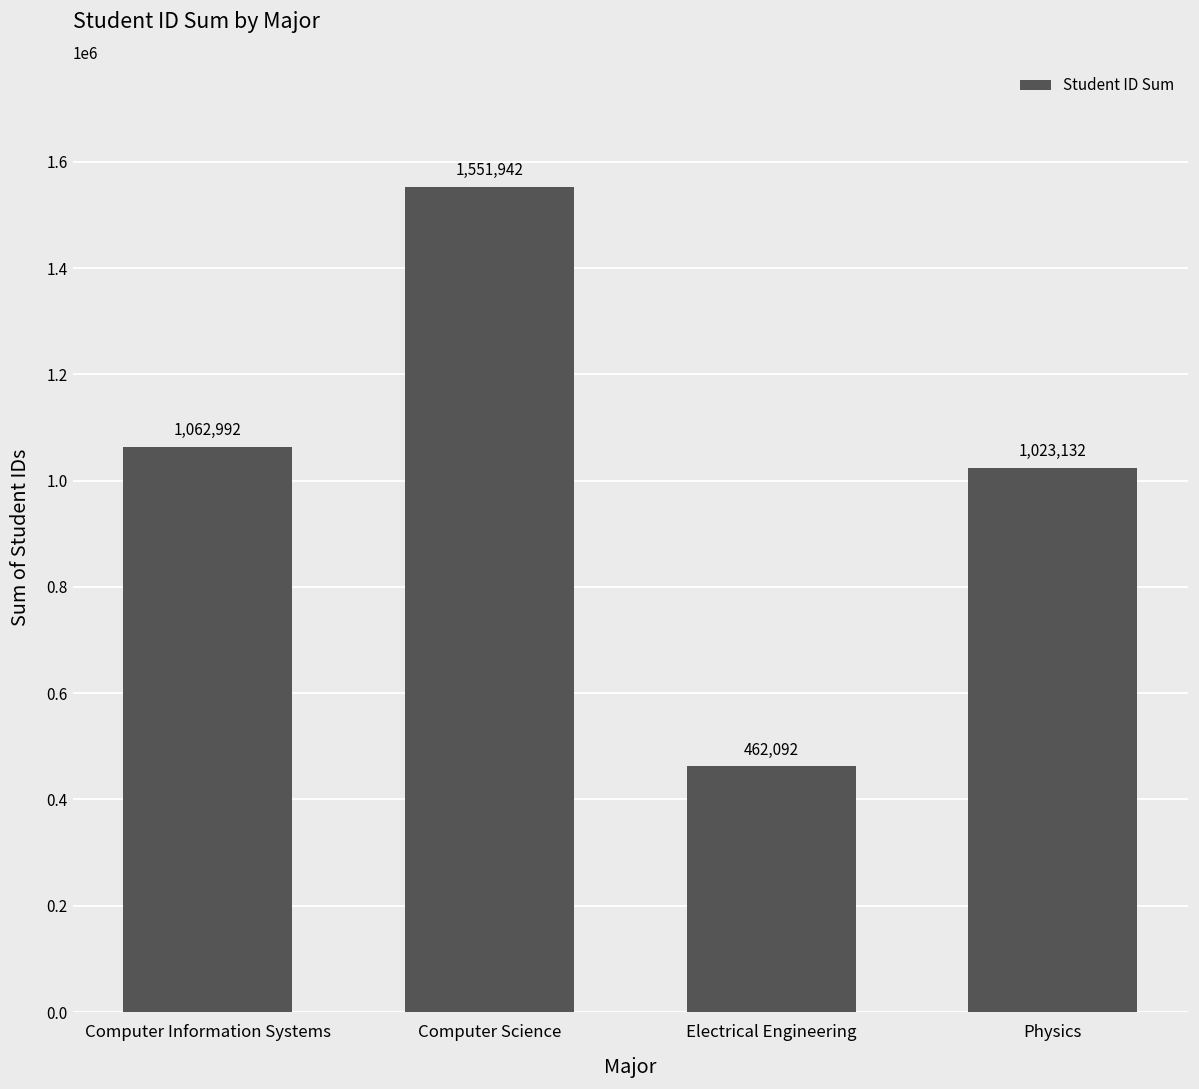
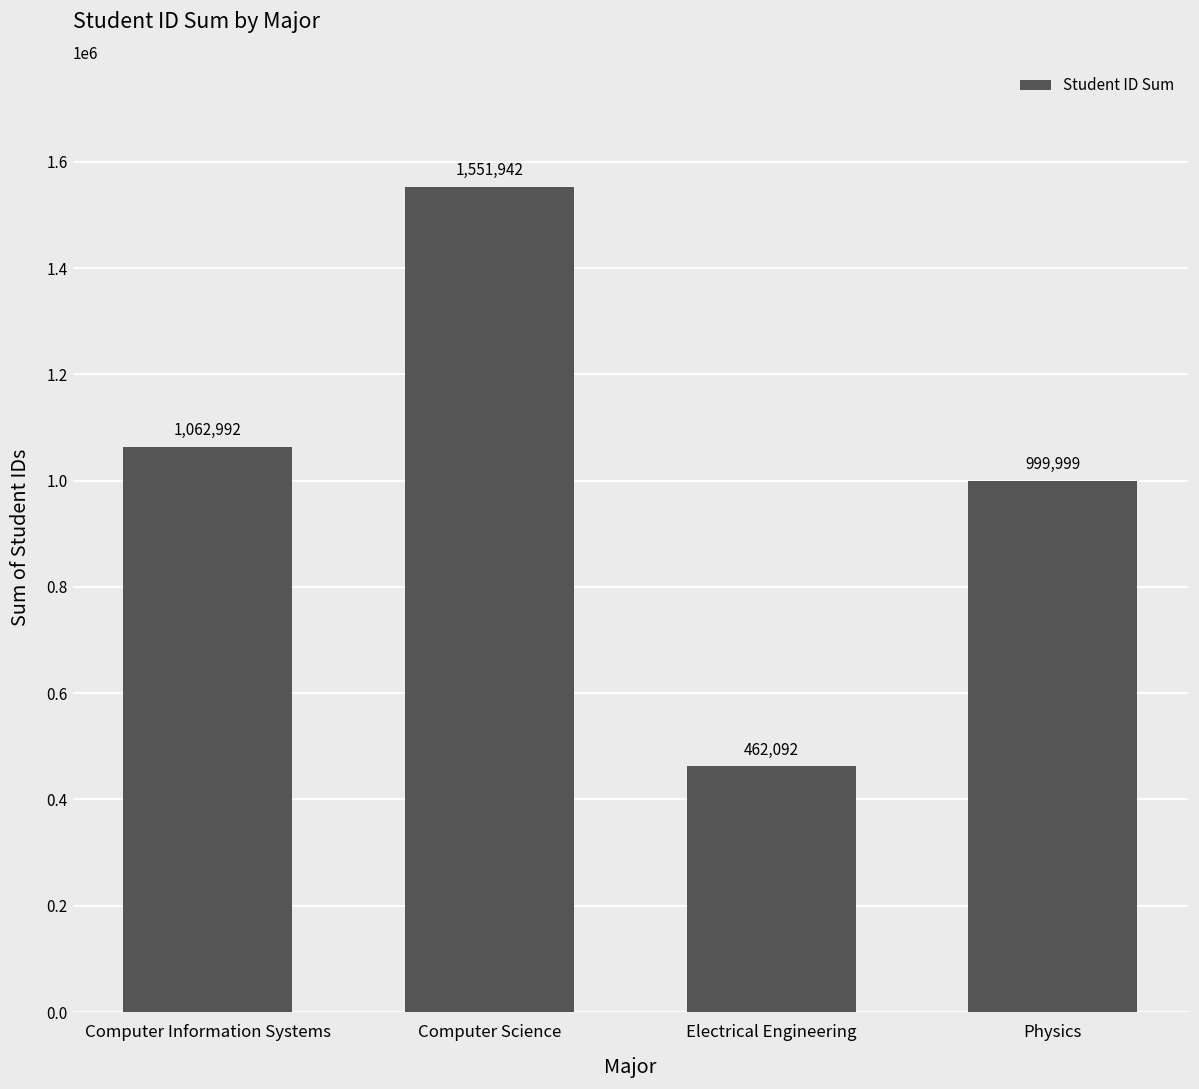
Physics: 1,023,132 -> 999,999
